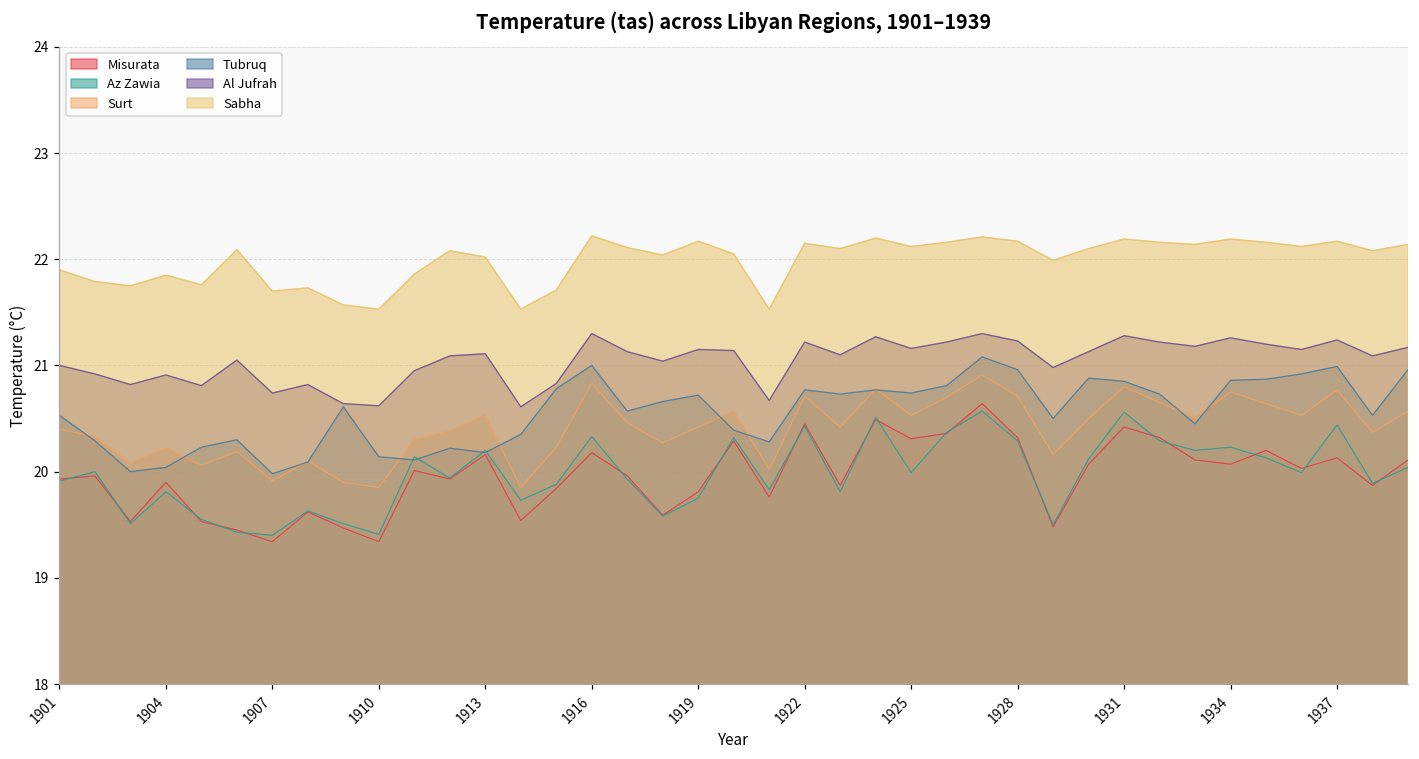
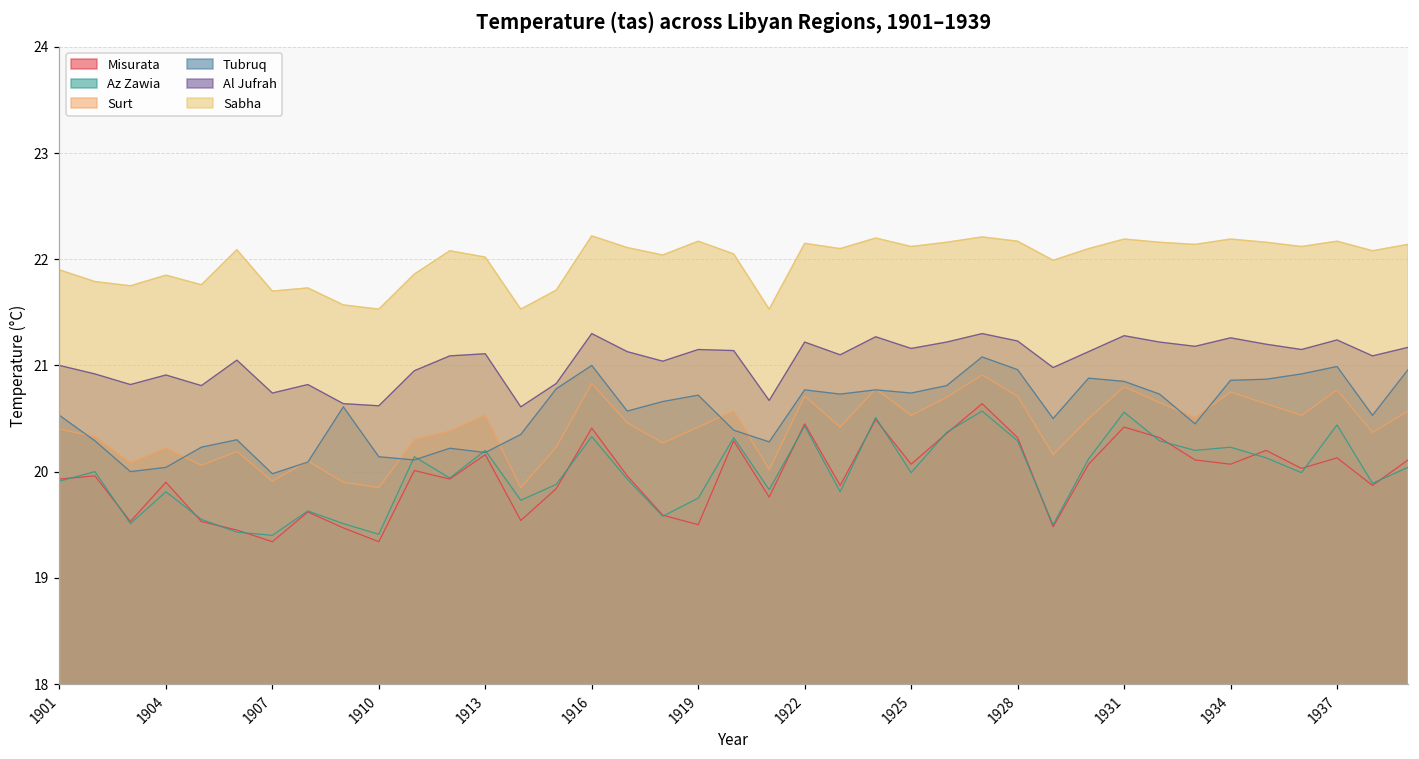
Misurata, 1916: 20.2 -> 20.4
Misurata, 1919: 19.8 -> 19.5
Misurata, 1925: 20.3 -> 20.1
